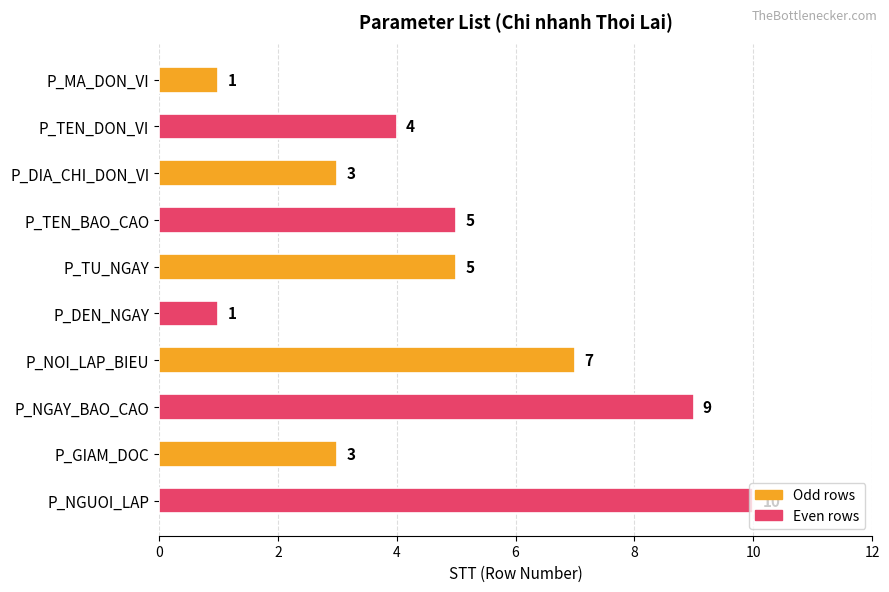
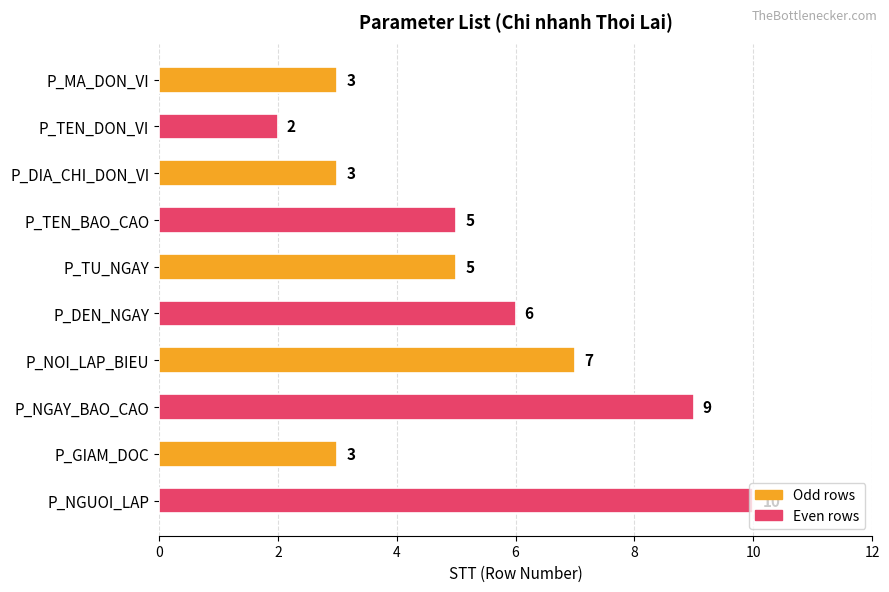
P_MA_DON_VI: 1 -> 3
P_TEN_DON_VI: 4 -> 2
P_DEN_NGAY: 1 -> 6
